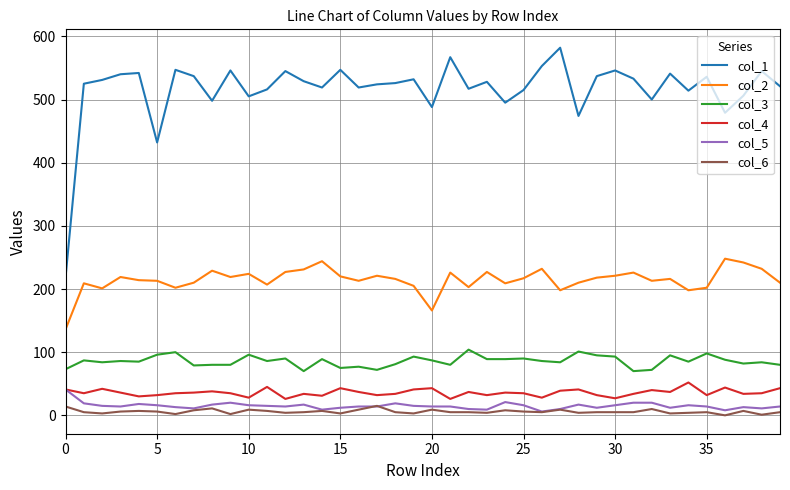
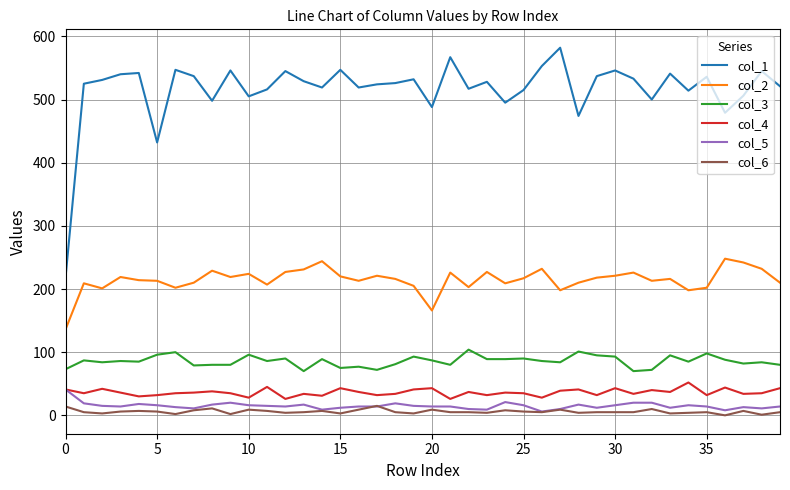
col_4, 30: 30 -> 40
